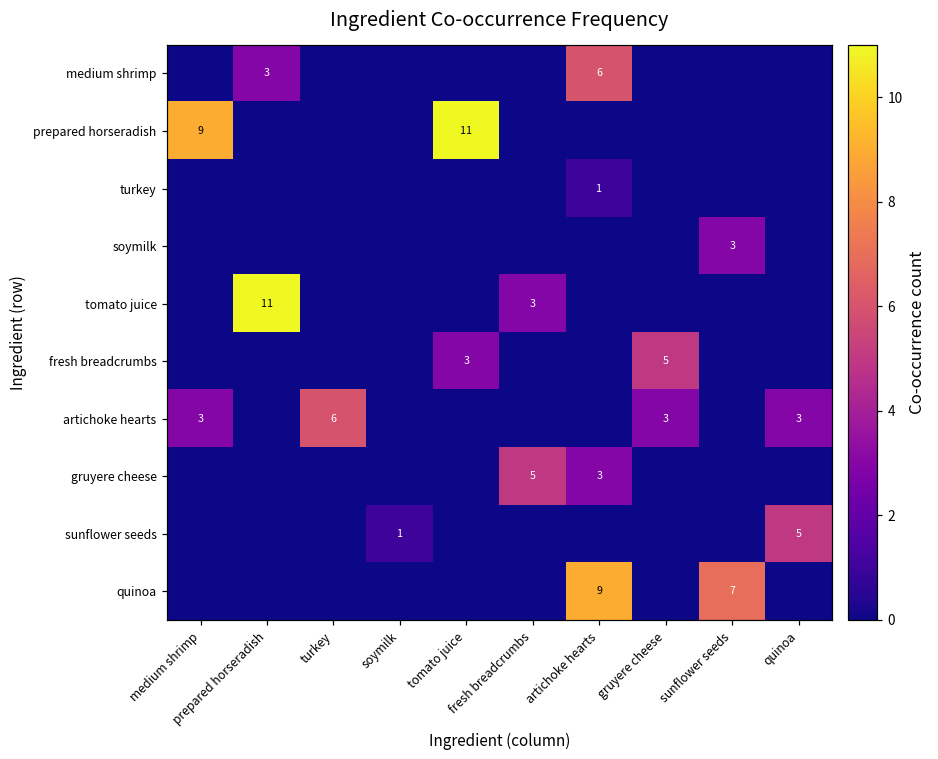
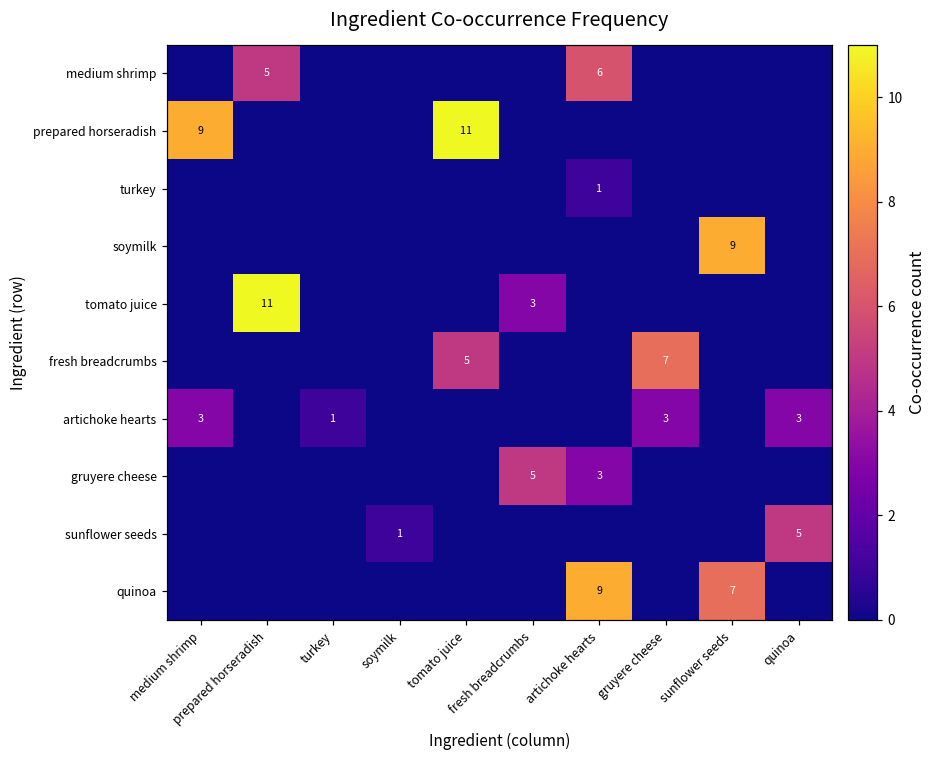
medium shrimp, prepared horseradish: 3 -> 5
soymilk, sunflower seeds: 3 -> 9
fresh breadcrumbs, tomato juice: 3 -> 5
fresh breadcrumbs, gruyere cheese: 5 -> 7
artichoke hearts, turkey: 6 -> 1
